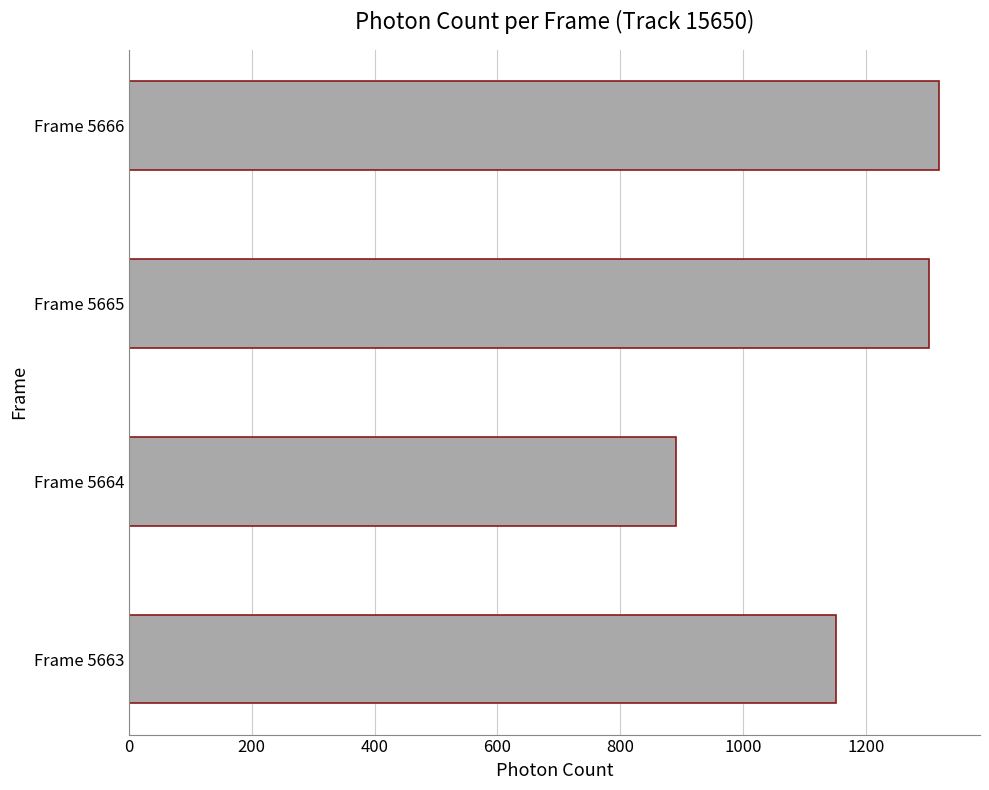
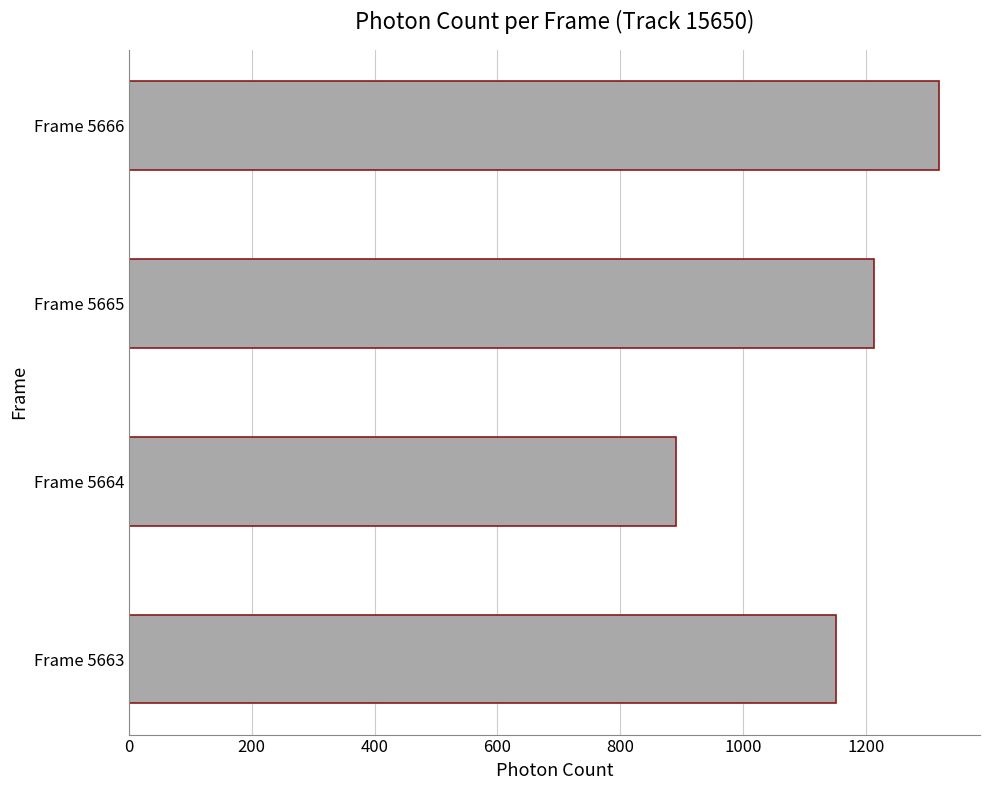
Frame 5665: 1300 -> 1210
